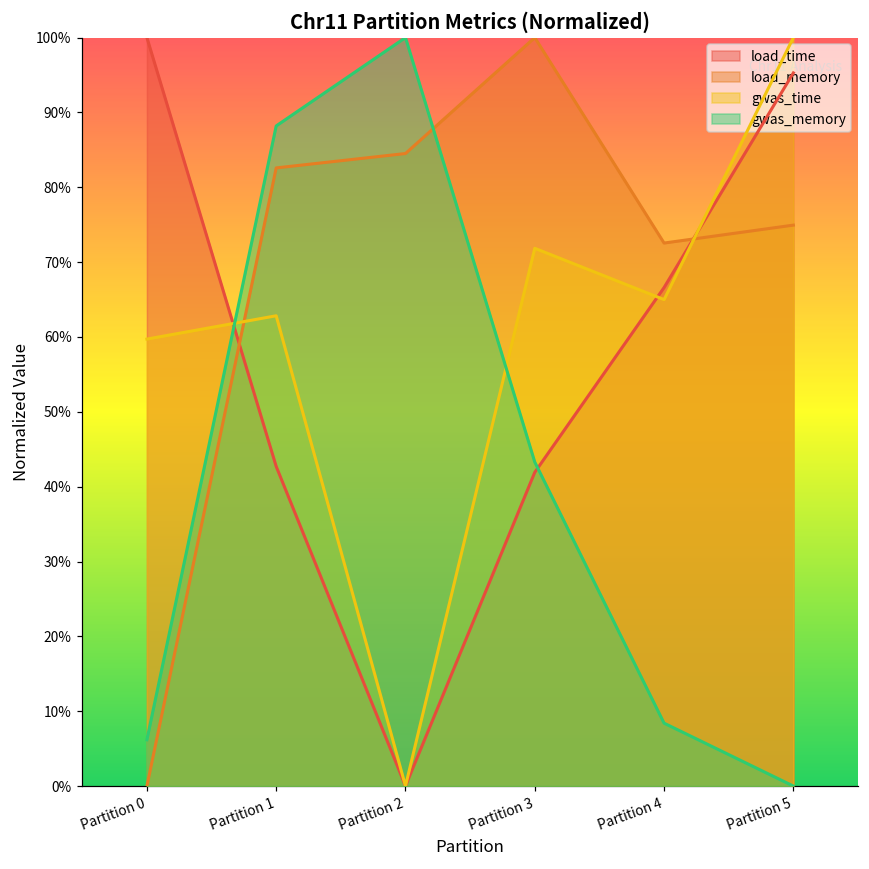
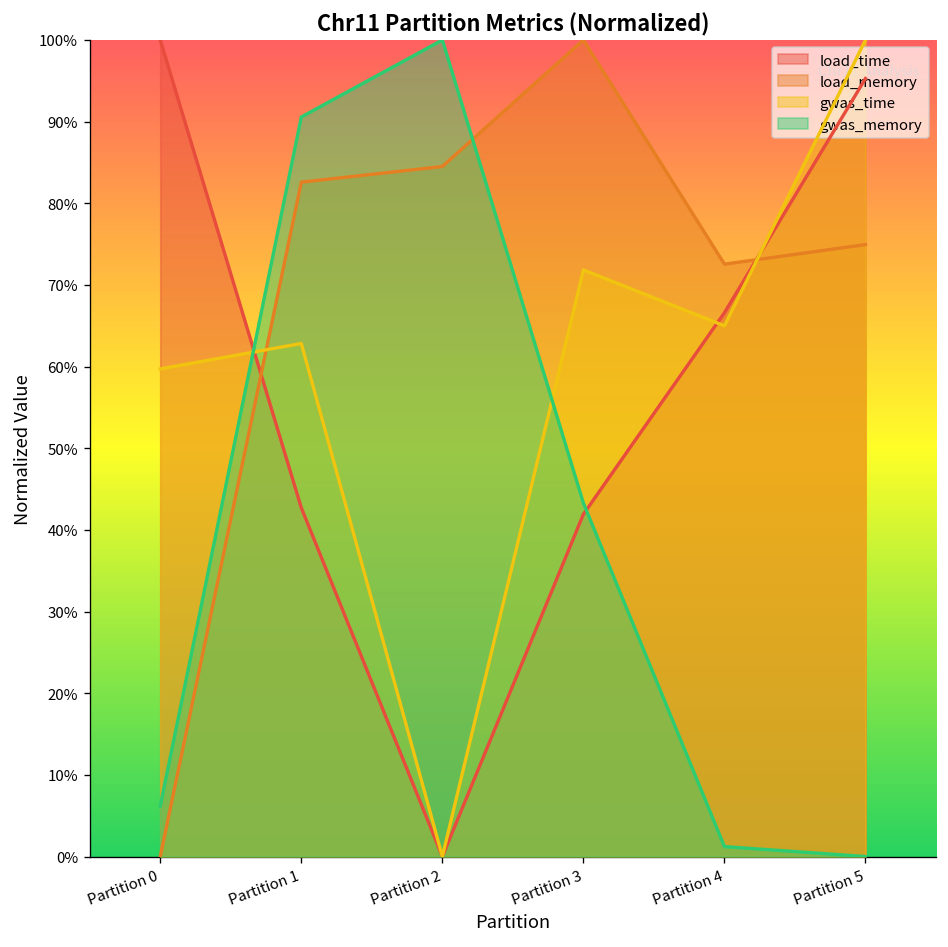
gwas_memory, Partition 1: 88% -> 91%
gwas_memory, Partition 4: 8% -> 1%
